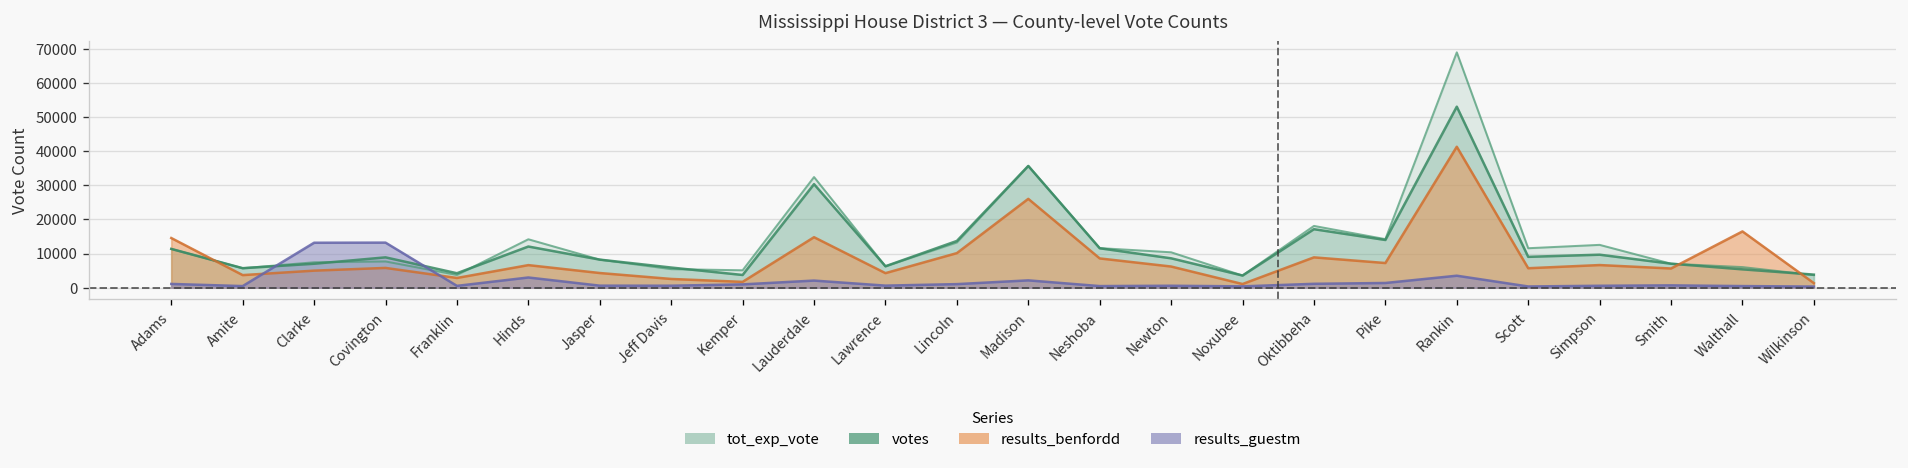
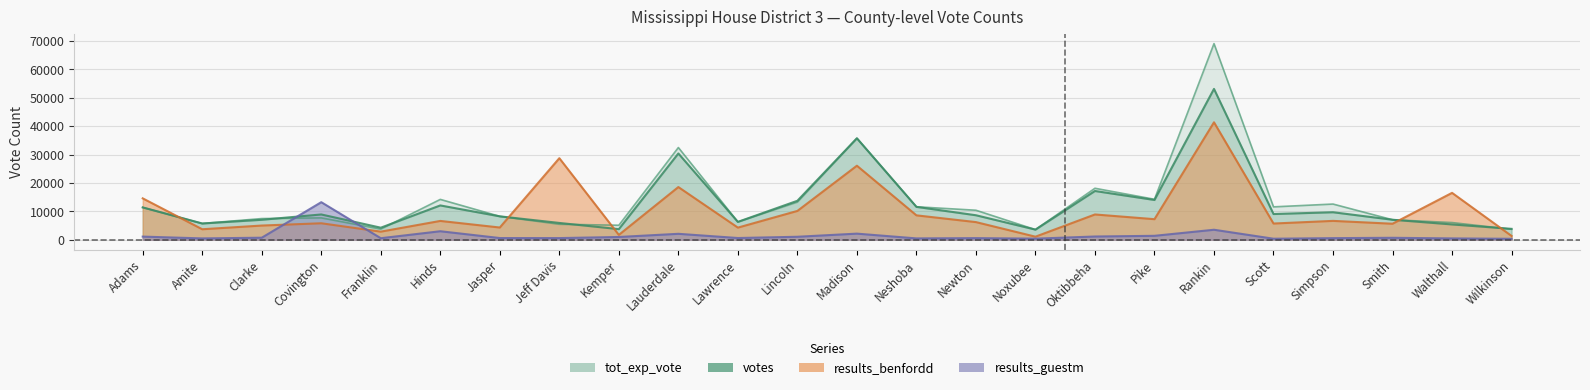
results_guestm, Clarke: 13000 -> 1000
results_benfordd, Jeff Davis: 3000 -> 29000
results_benfordd, Lauderdale: 15000 -> 19000
